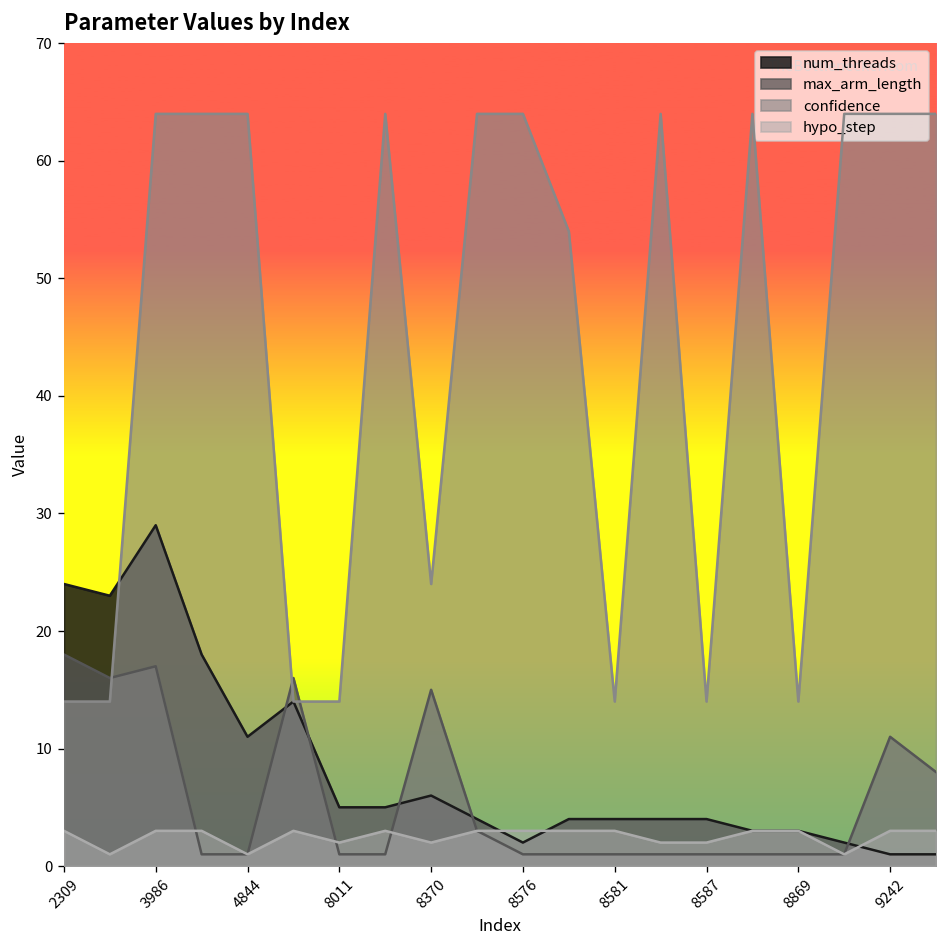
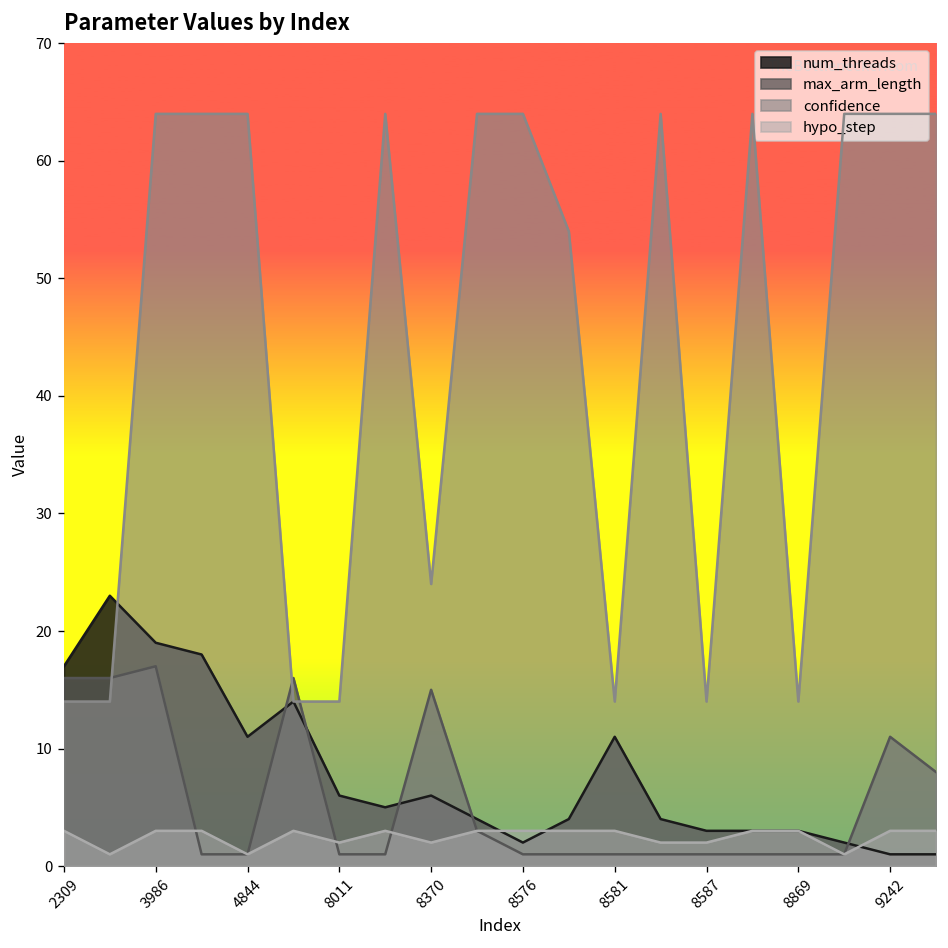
num_threads, 2309: 24 -> 17
max_arm_length, 2309: 18 -> 16
num_threads, 3986: 29 -> 19
num_threads, 8011: 5 -> 6
num_threads, 8581: 4 -> 11
num_threads, 8587: 4 -> 3
